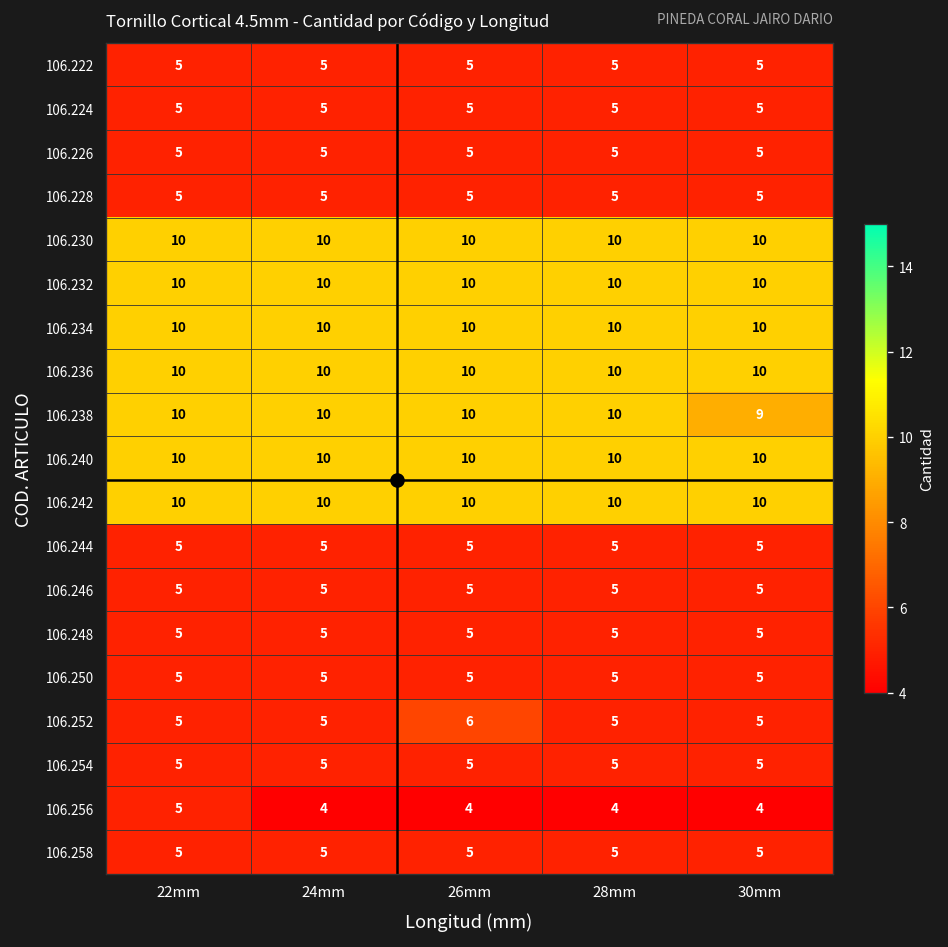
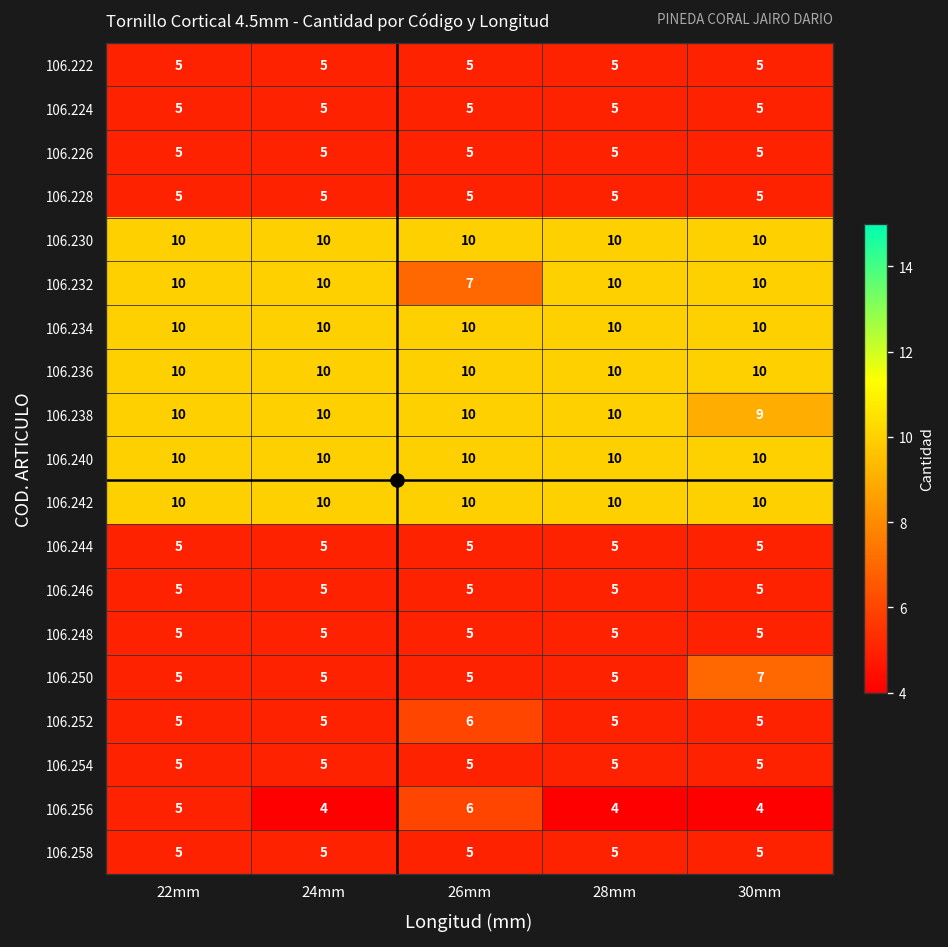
106.232, 26mm: 10 -> 7
106.250, 30mm: 5 -> 7
106.256, 26mm: 4 -> 6
